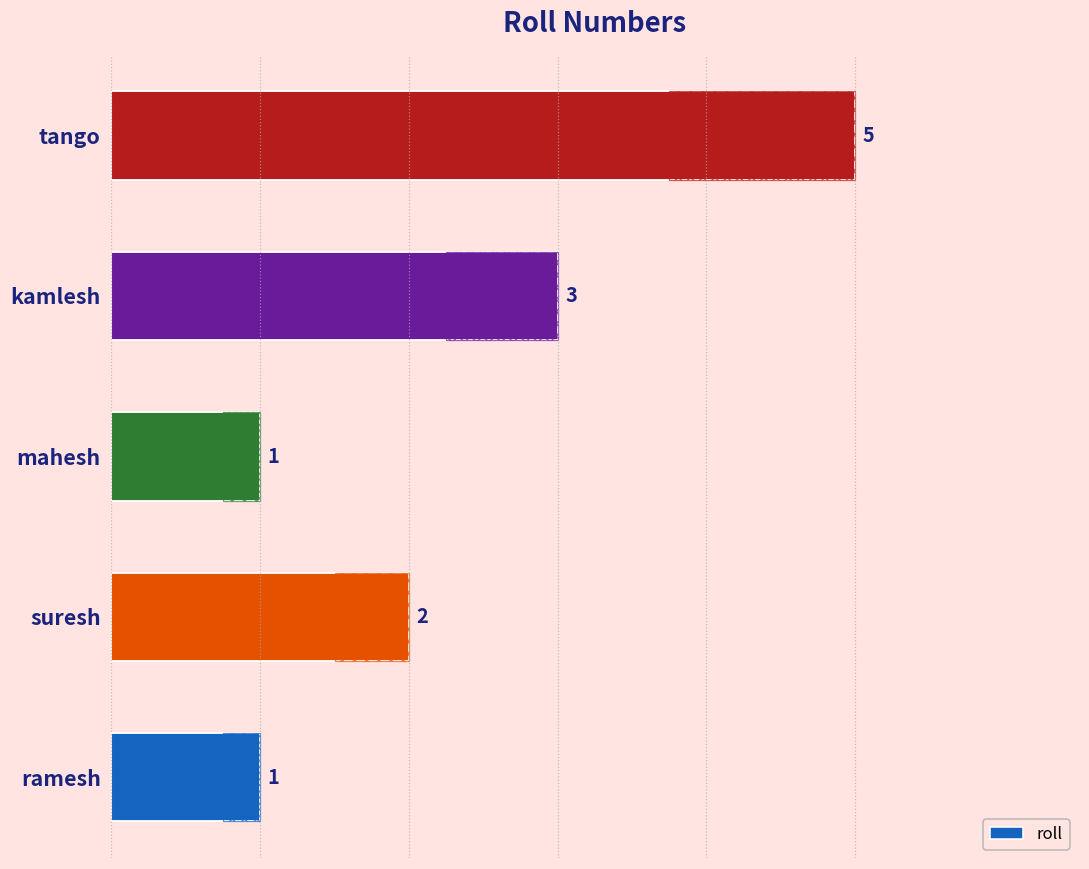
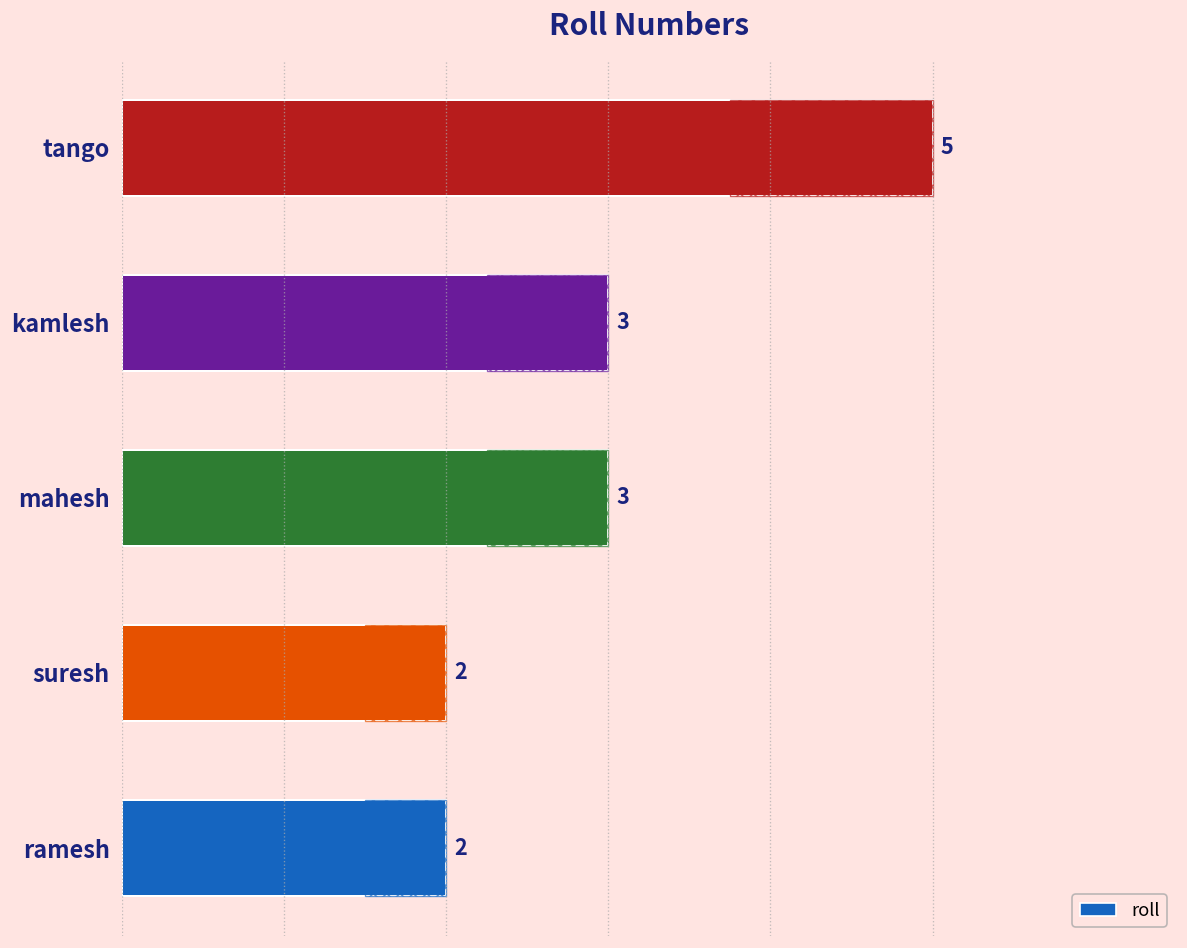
roll, mahesh: 1 -> 3
roll, ramesh: 1 -> 2
